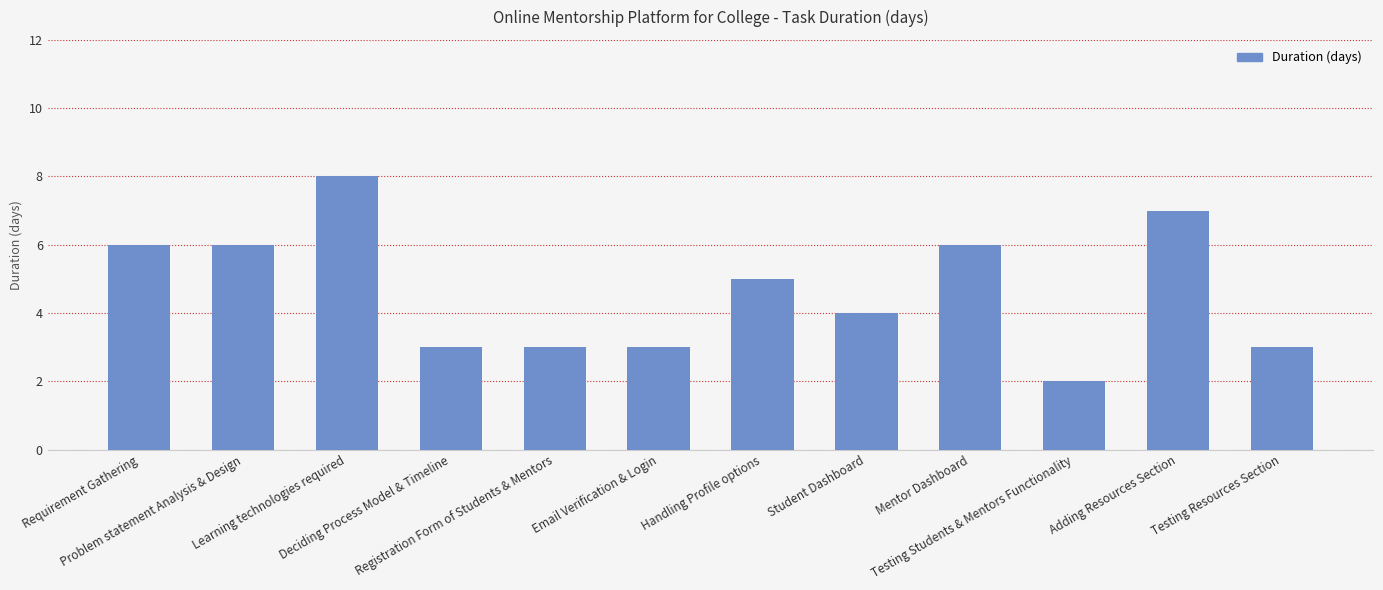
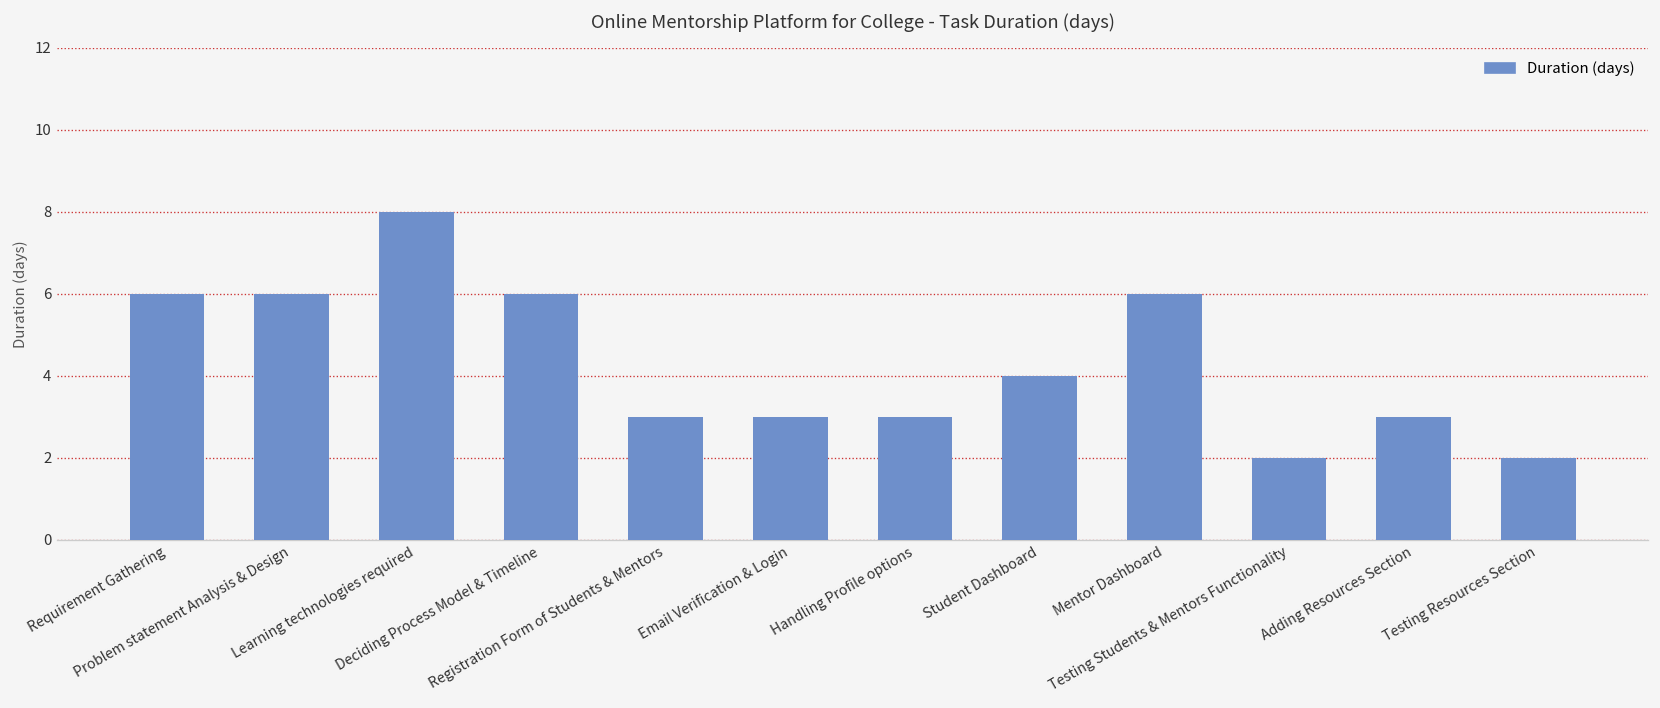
Deciding Process Model & Timeline: 3 -> 6
Handling Profile options: 5 -> 3
Adding Resources Section: 7 -> 3
Testing Resources Section: 3 -> 2
